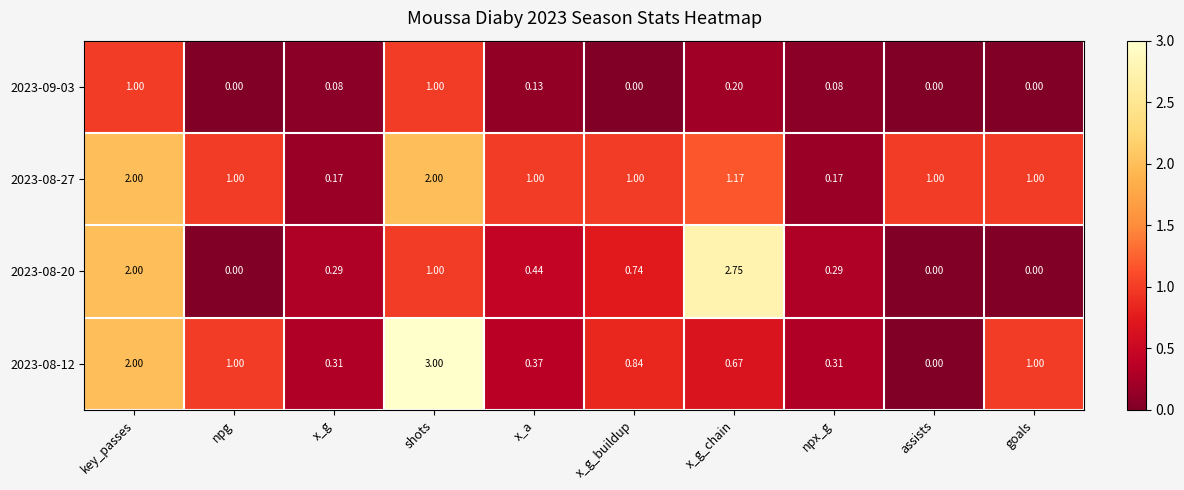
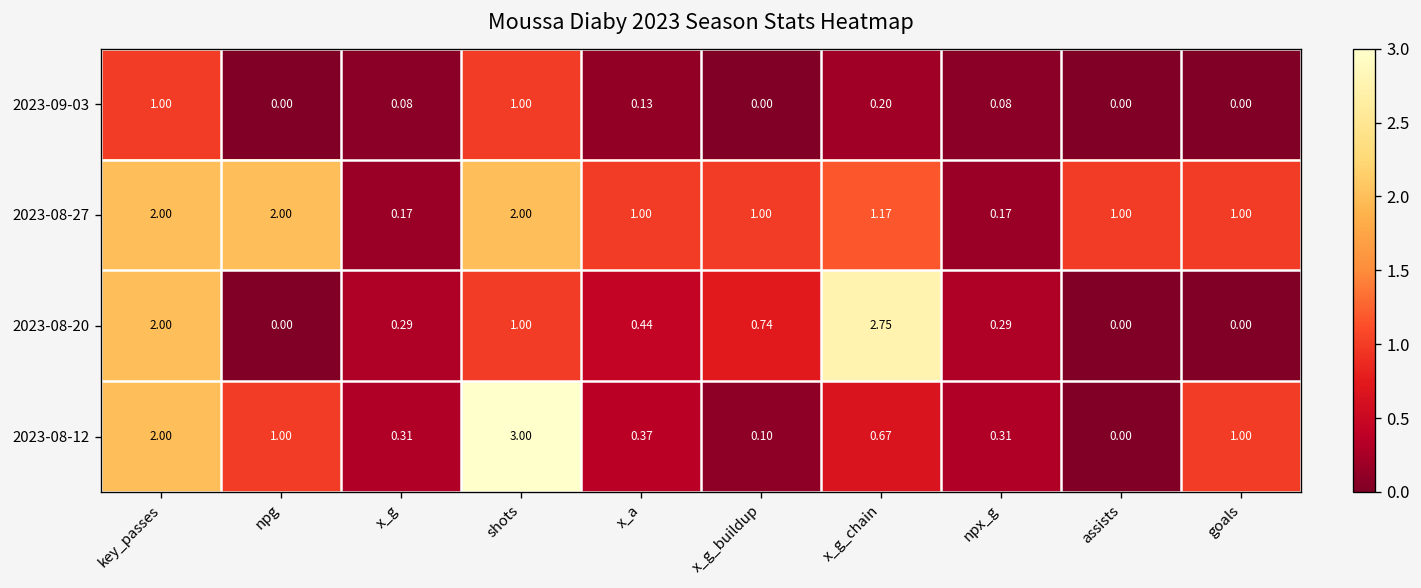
2023-08-27, npg: 1.00 -> 2.00
2023-08-12, x_g_buildup: 0.84 -> 0.10
